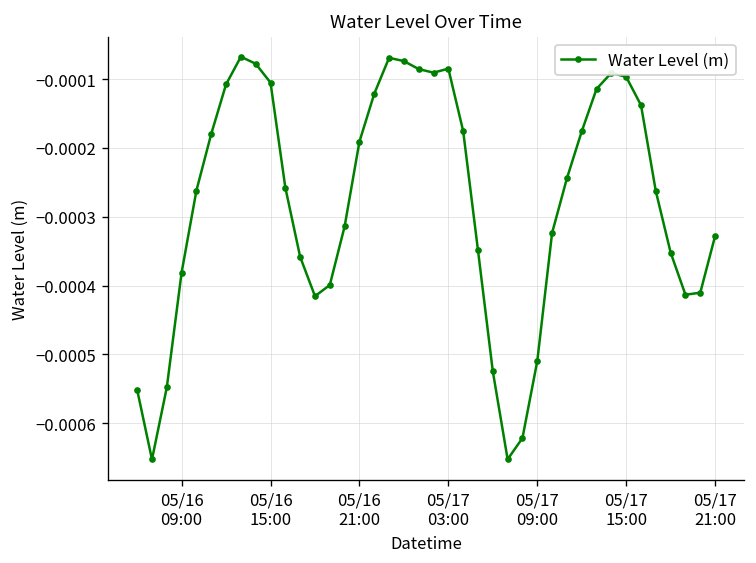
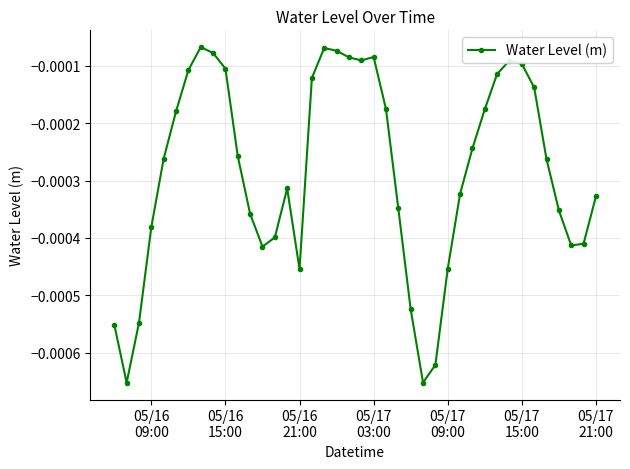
05/16 21:00: -0.00019 -> -0.00045
05/17 09:00: -0.00051 -> -0.00045
